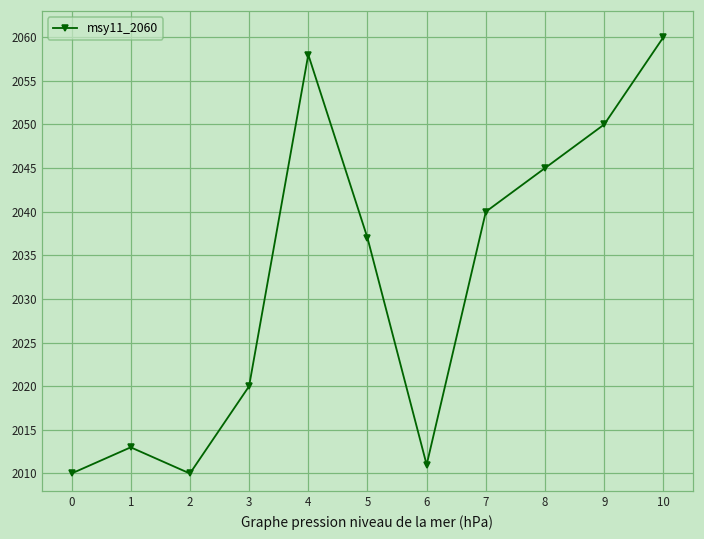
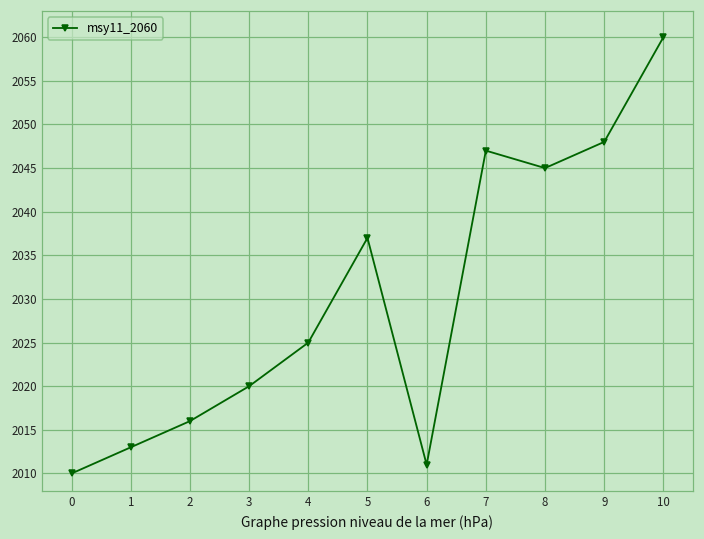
2: 2010 -> 2016
4: 2058 -> 2025
7: 2040 -> 2047
9: 2050 -> 2048
